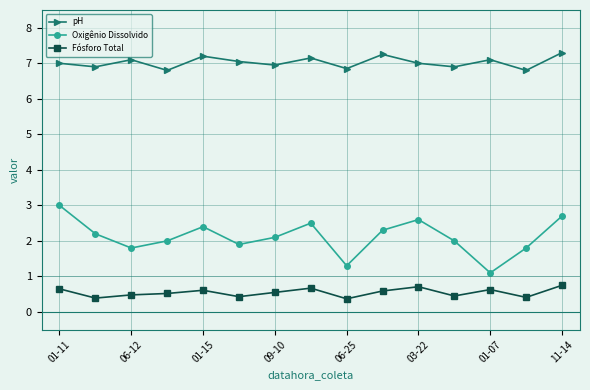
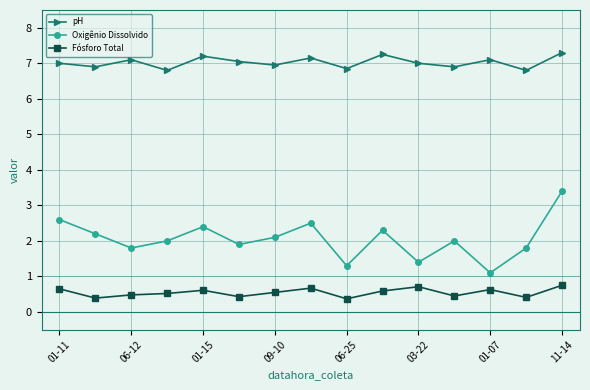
Oxigênio Dissolvido, 01-11: 3.0 -> 2.6
Oxigênio Dissolvido, 03-22: 2.6 -> 1.4
Oxigênio Dissolvido, 11-14: 2.7 -> 3.4
